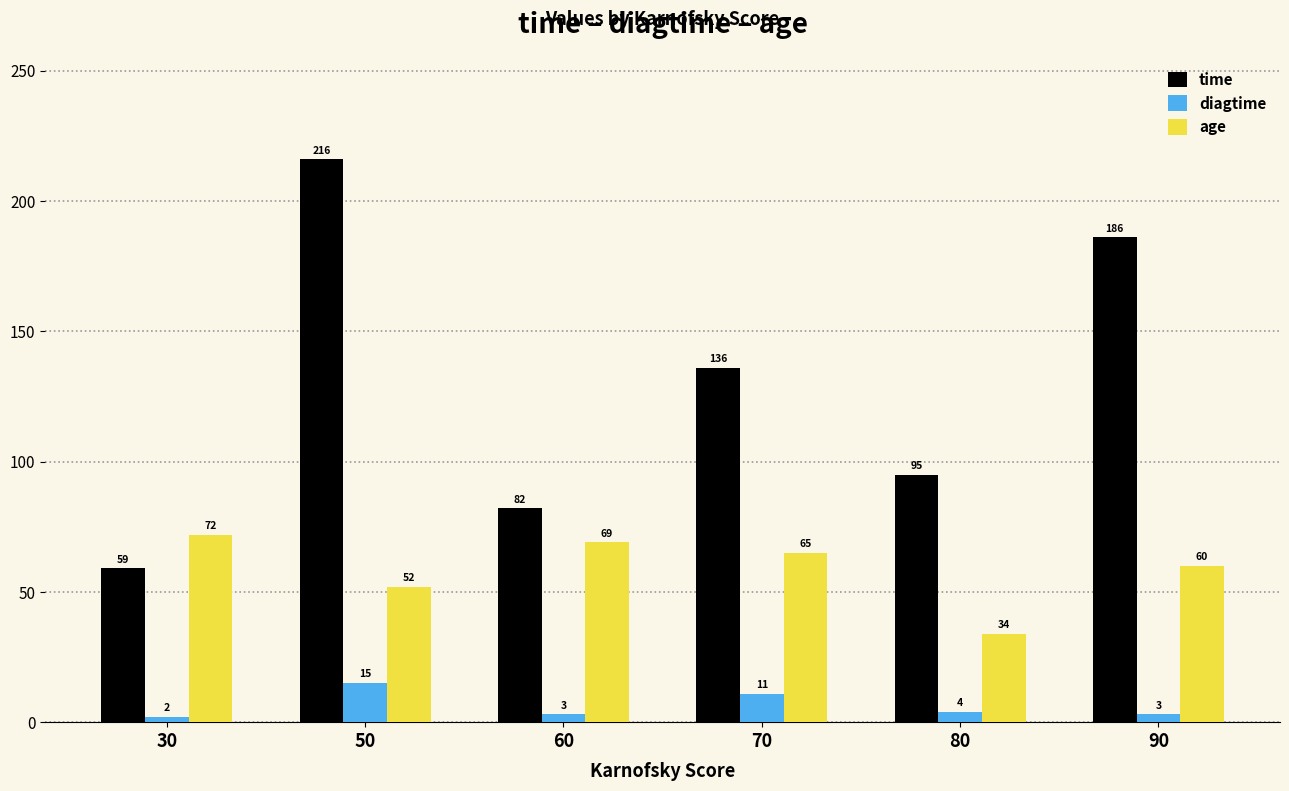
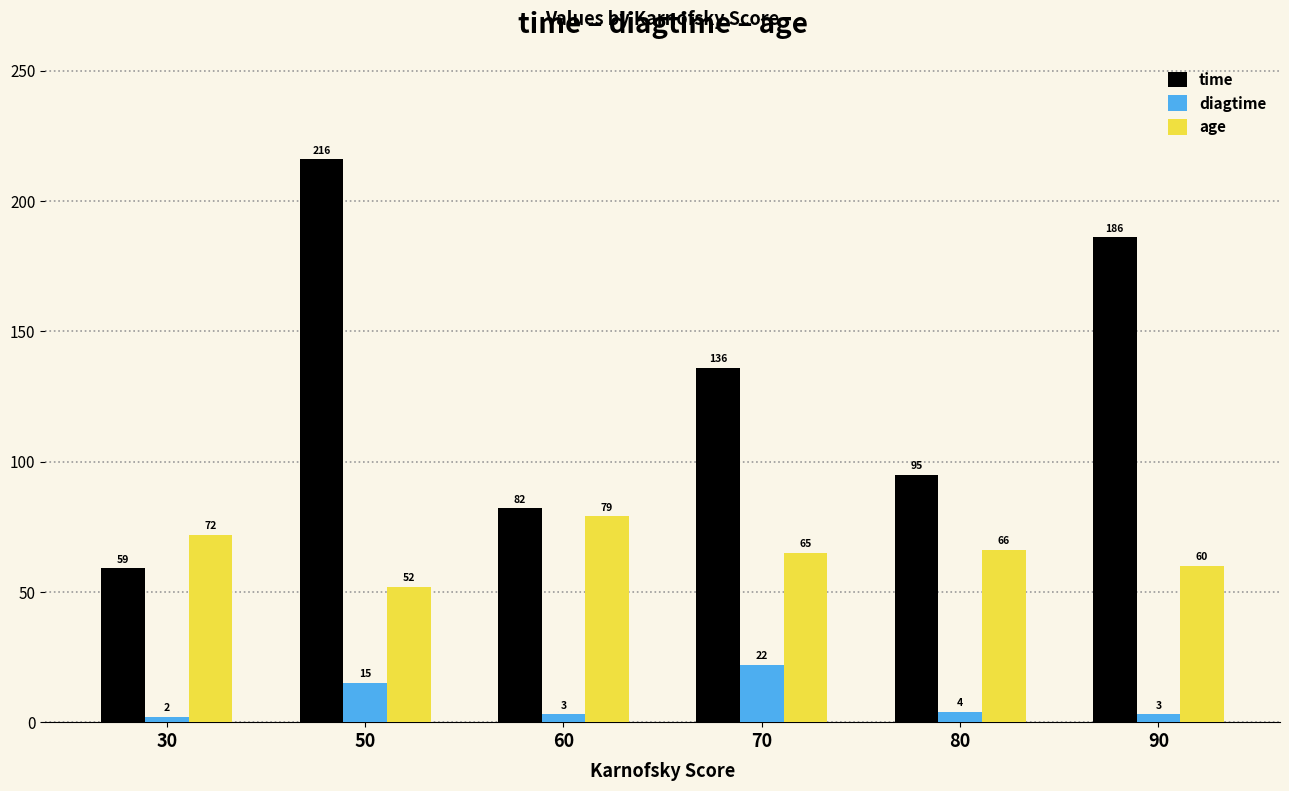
age, 60: 69 -> 79
diagtime, 70: 11 -> 22
age, 80: 34 -> 66
